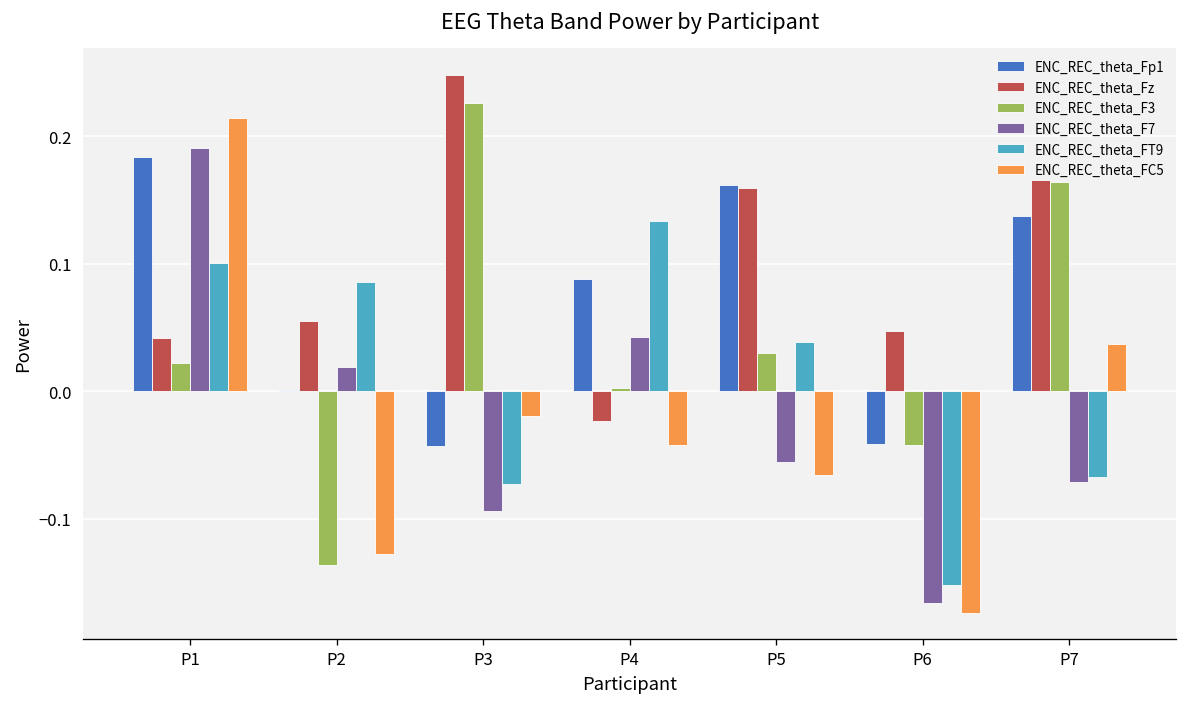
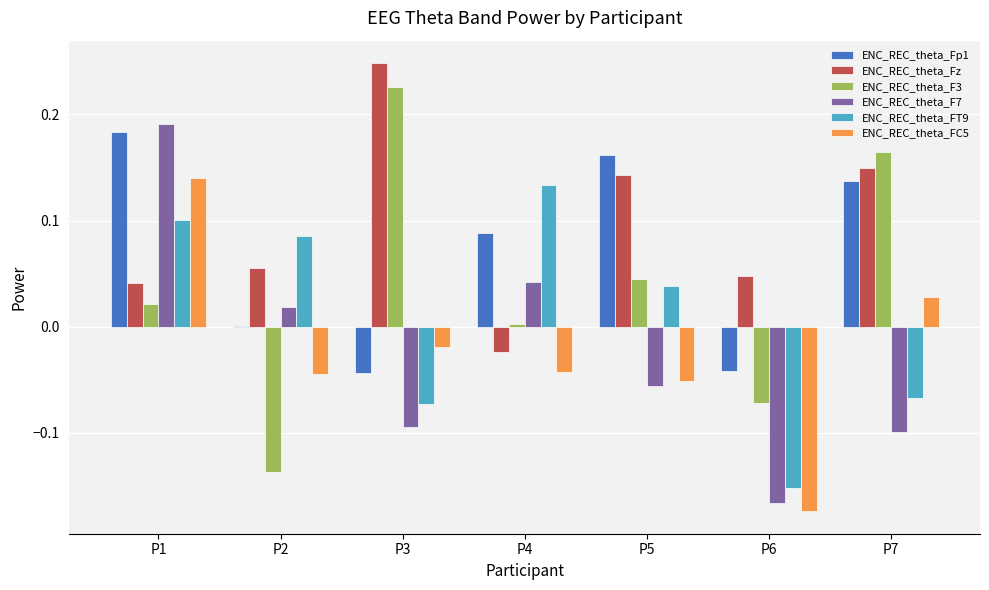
ENC_REC_theta_FC5, P1: 0.215 -> 0.140
ENC_REC_theta_FC5, P2: -0.127 -> -0.045
ENC_REC_theta_Fz, P5: 0.159 -> 0.143
ENC_REC_theta_F3, P5: 0.030 -> 0.045
ENC_REC_theta_FC5, P5: -0.066 -> -0.051
ENC_REC_theta_F3, P6: -0.042 -> -0.072
ENC_REC_theta_Fz, P7: 0.166 -> 0.150
ENC_REC_theta_F7, P7: -0.071 -> -0.099
ENC_REC_theta_FC5, P7: 0.037 -> 0.028
